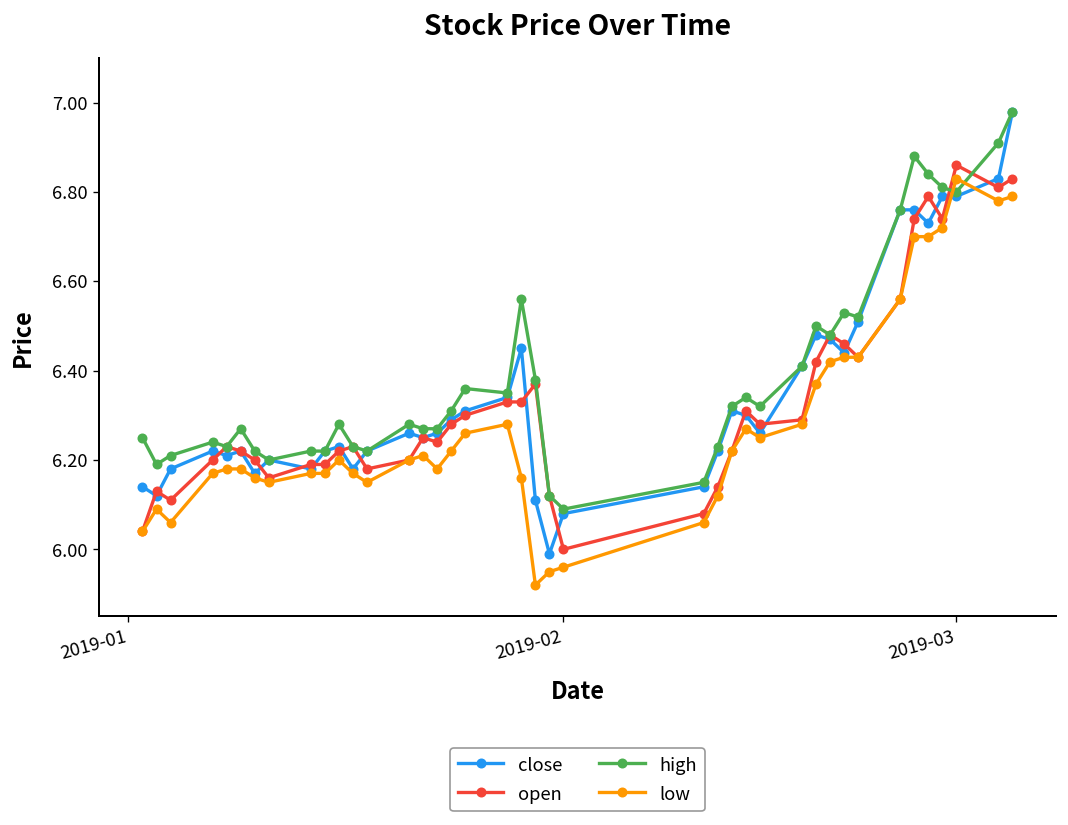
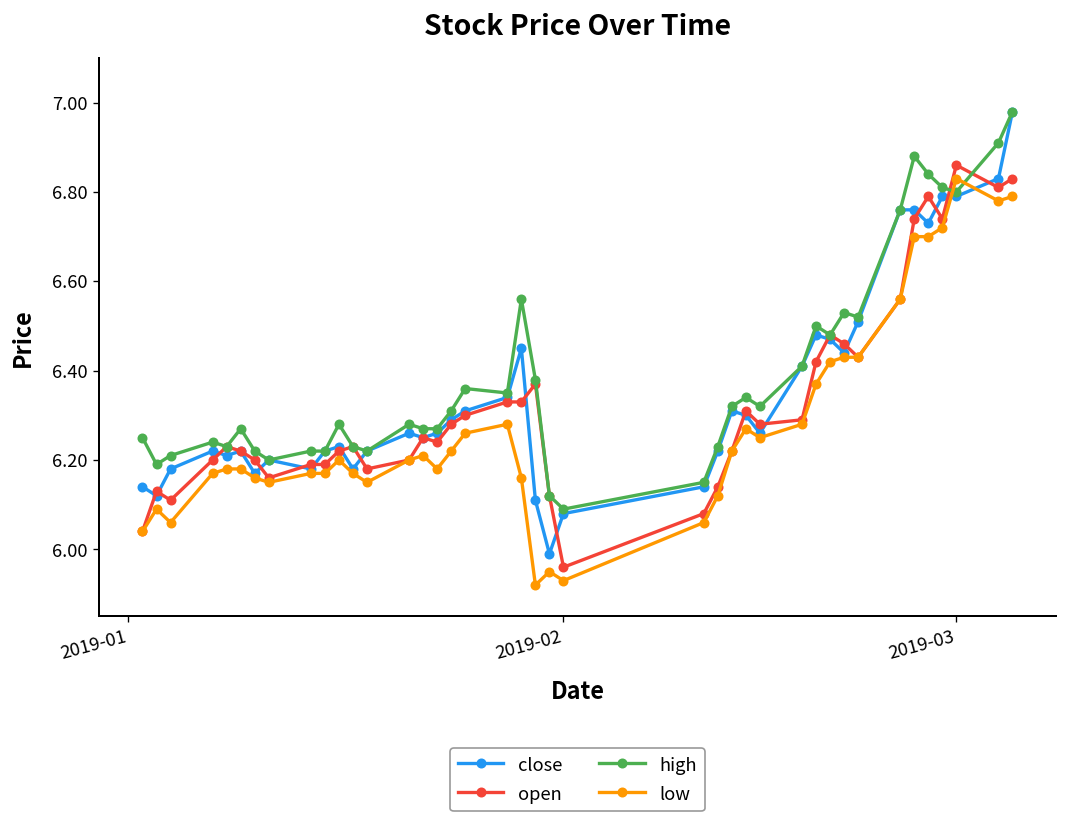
open, 2019-02: 6.00 -> 5.96
low, 2019-02: 5.96 -> 5.93
